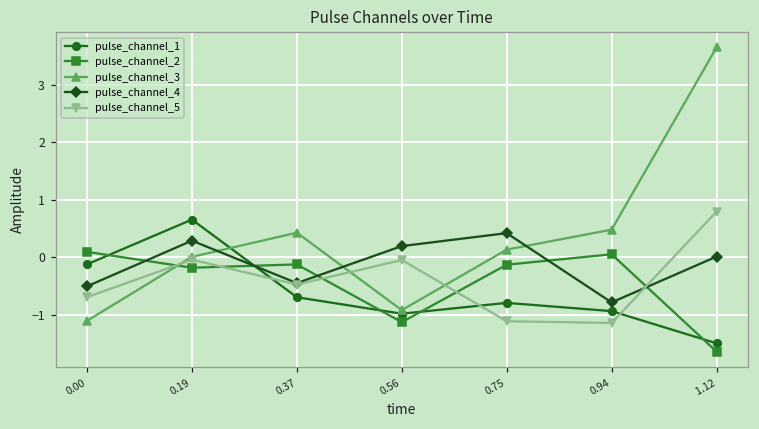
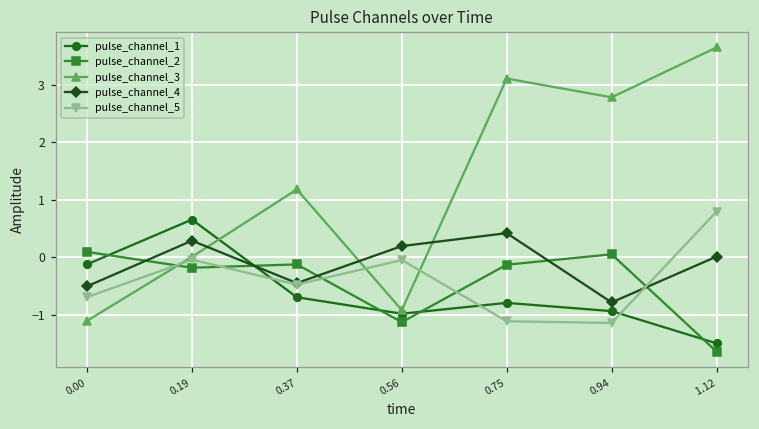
pulse_channel_3, 0.37: 0.4 -> 1.2
pulse_channel_3, 0.75: 0.1 -> 3.1
pulse_channel_3, 0.94: 0.5 -> 2.8
